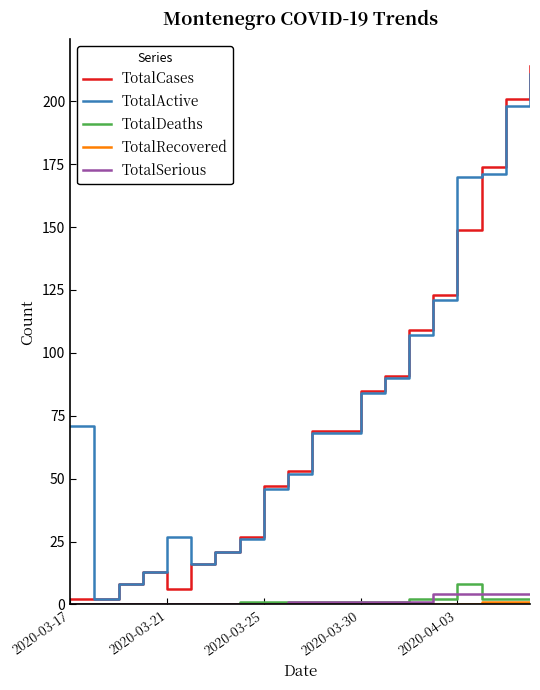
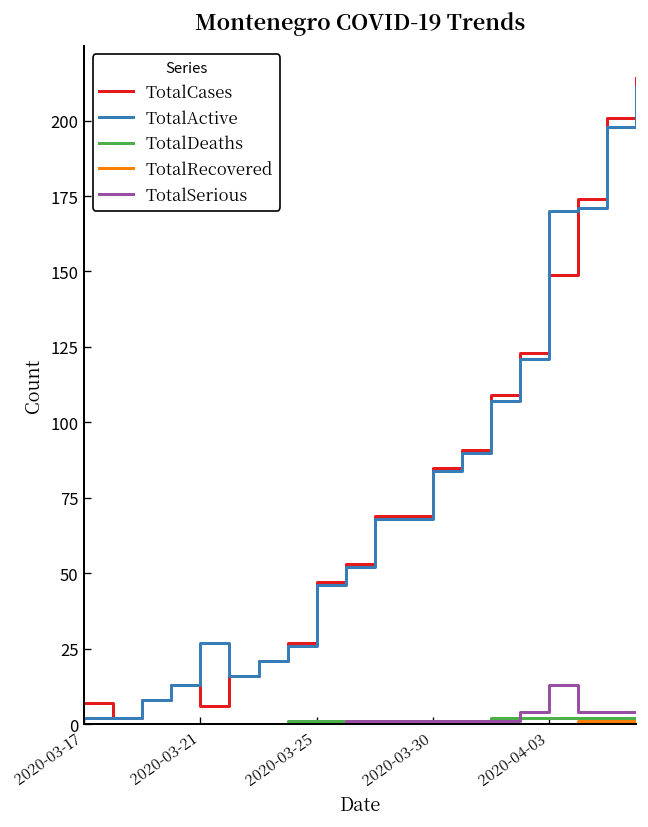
TotalCases, 2020-03-17: 2 -> 7
TotalActive, 2020-03-17: 71 -> 2
TotalDeaths, 2020-04-03: 8 -> 2
TotalSerious, 2020-04-03: 4 -> 13
